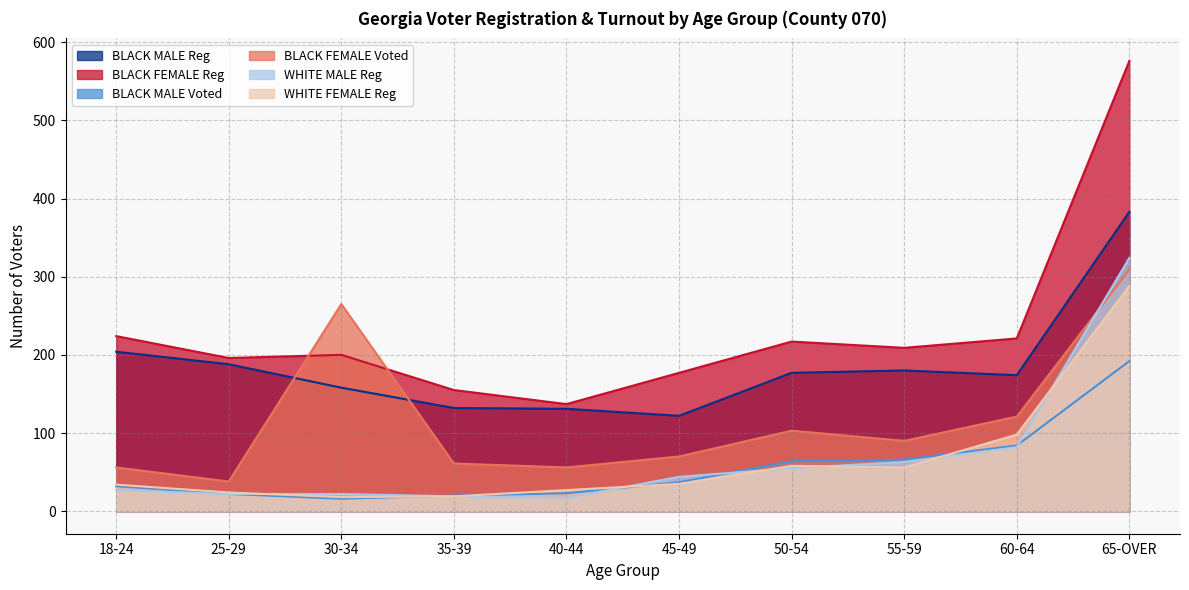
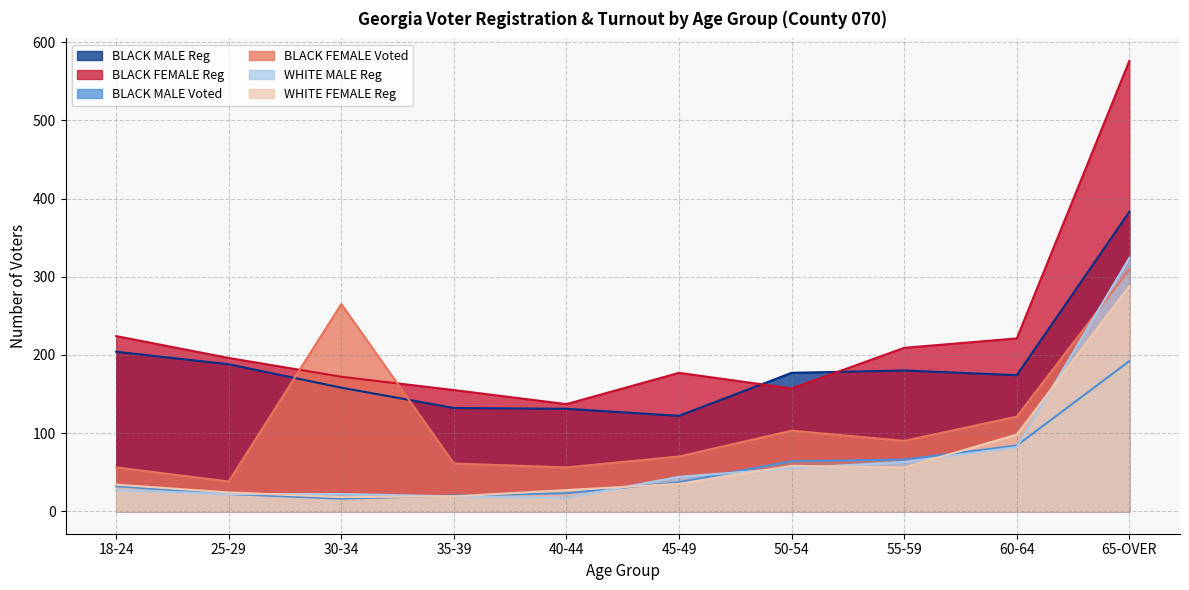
BLACK FEMALE Reg, 30-34: 200 -> 170
BLACK FEMALE Reg, 50-54: 220 -> 160
